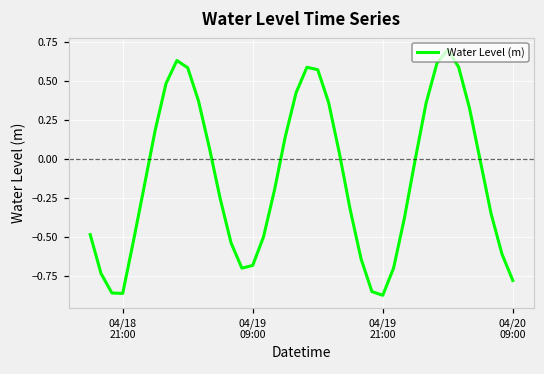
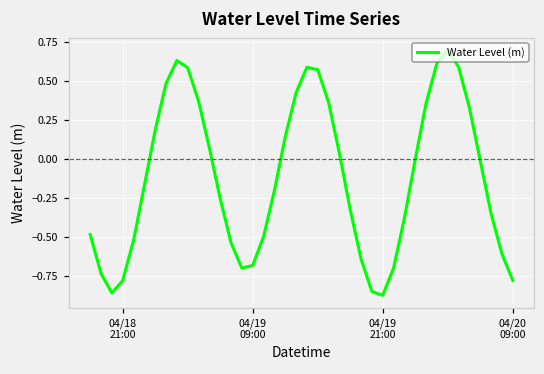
04/18 21:00: -0.86 -> -0.78
